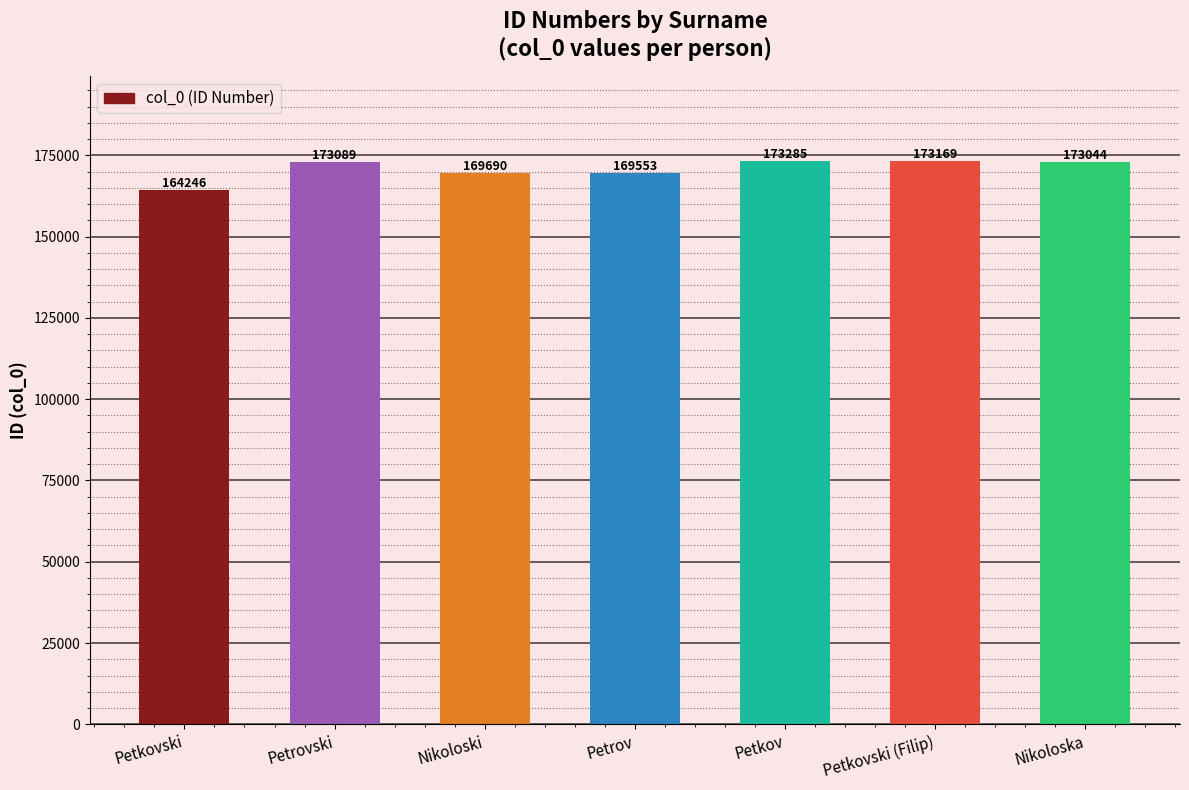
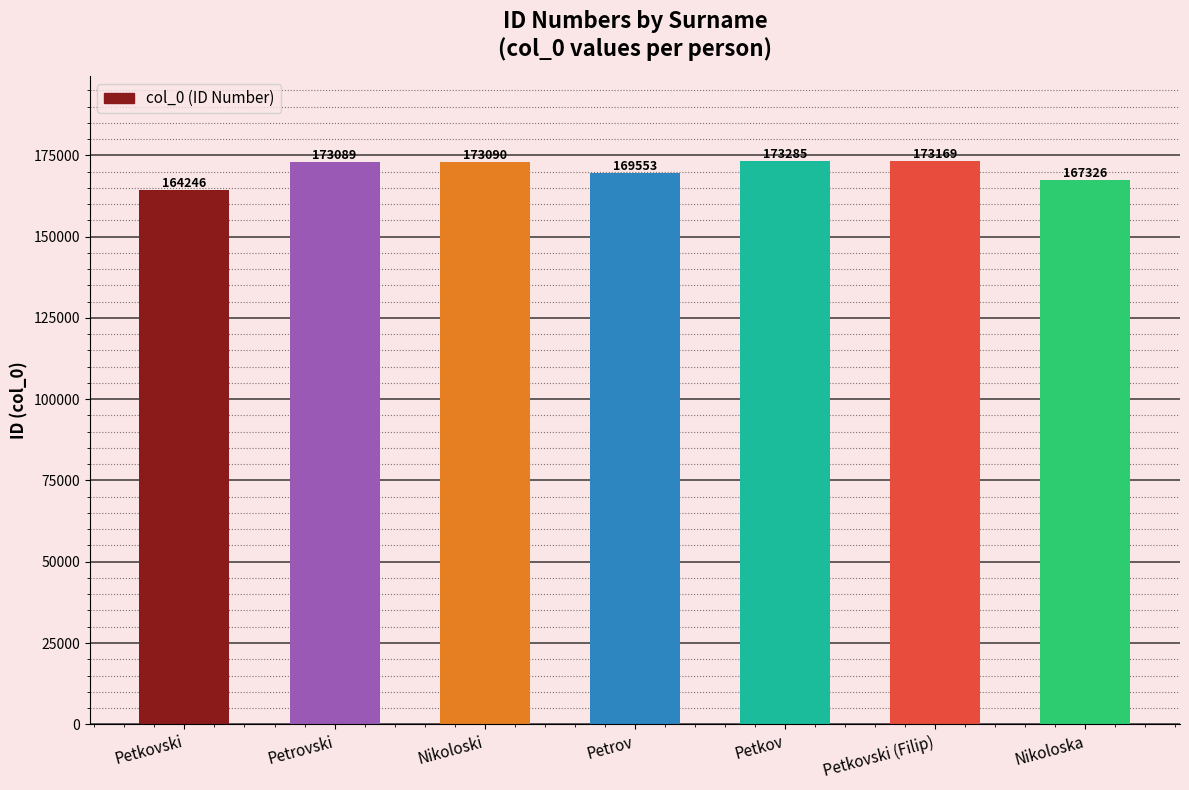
Nikoloski: 169690 -> 173090
Nikoloska: 173044 -> 167326
